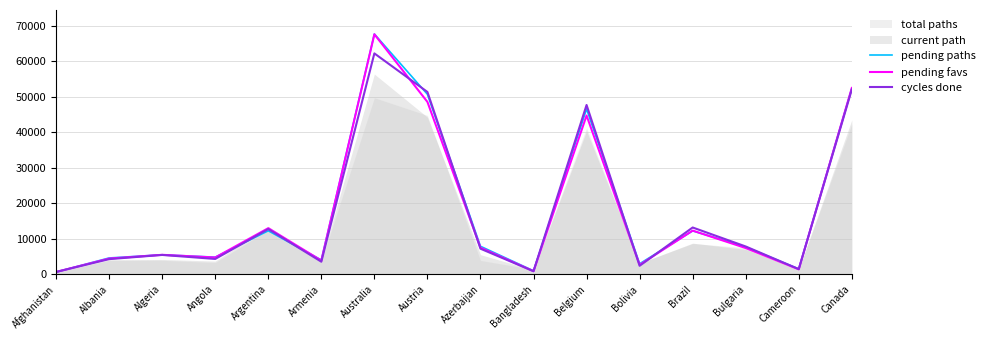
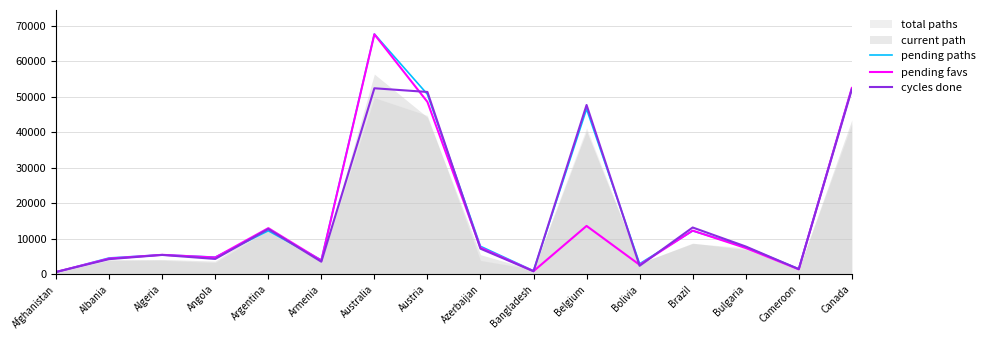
cycles done, Australia: 62000 -> 52000
pending favs, Belgium: 45000 -> 14000
